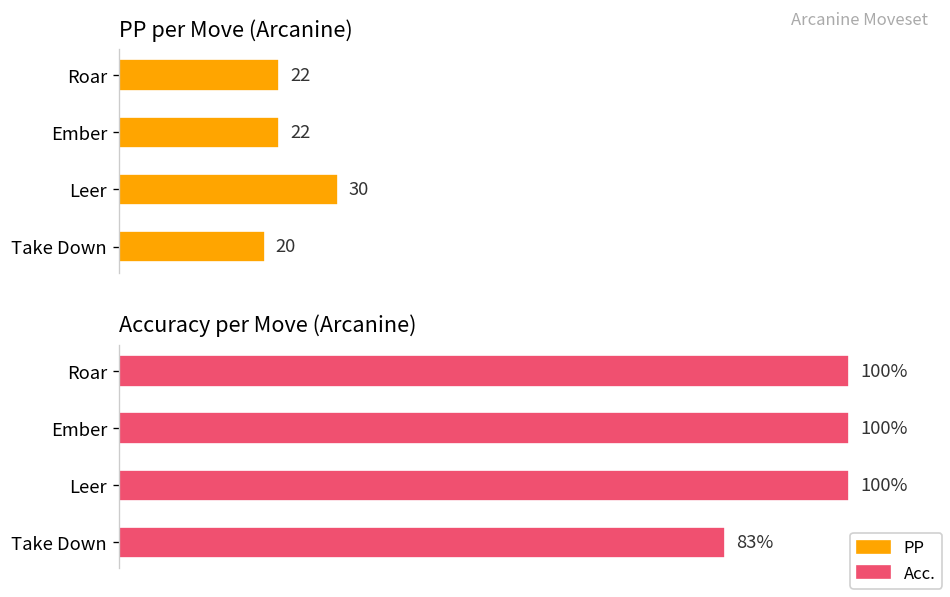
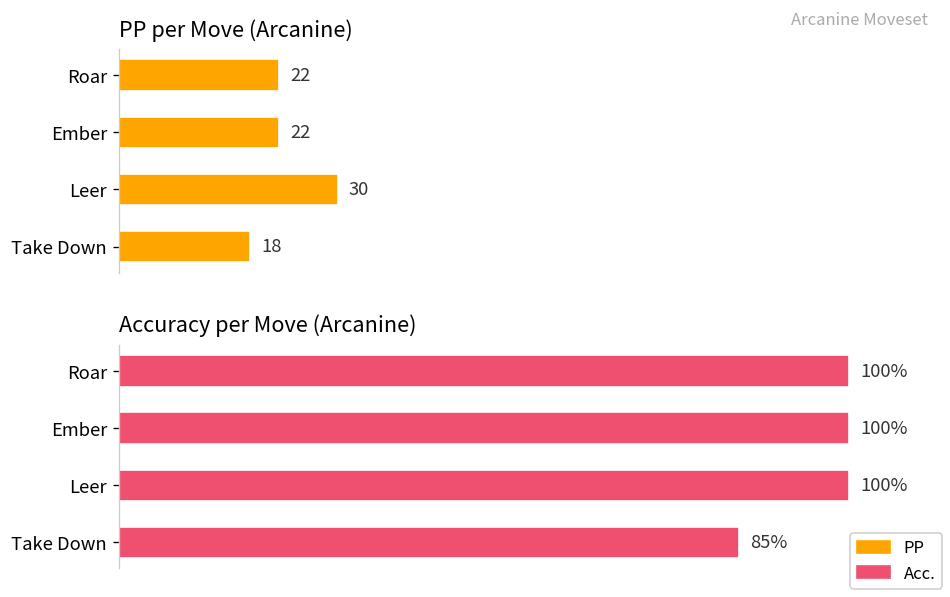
PP per Move (Arcanine), Take Down: 20 -> 18
Accuracy per Move (Arcanine), Take Down: 83% -> 85%
